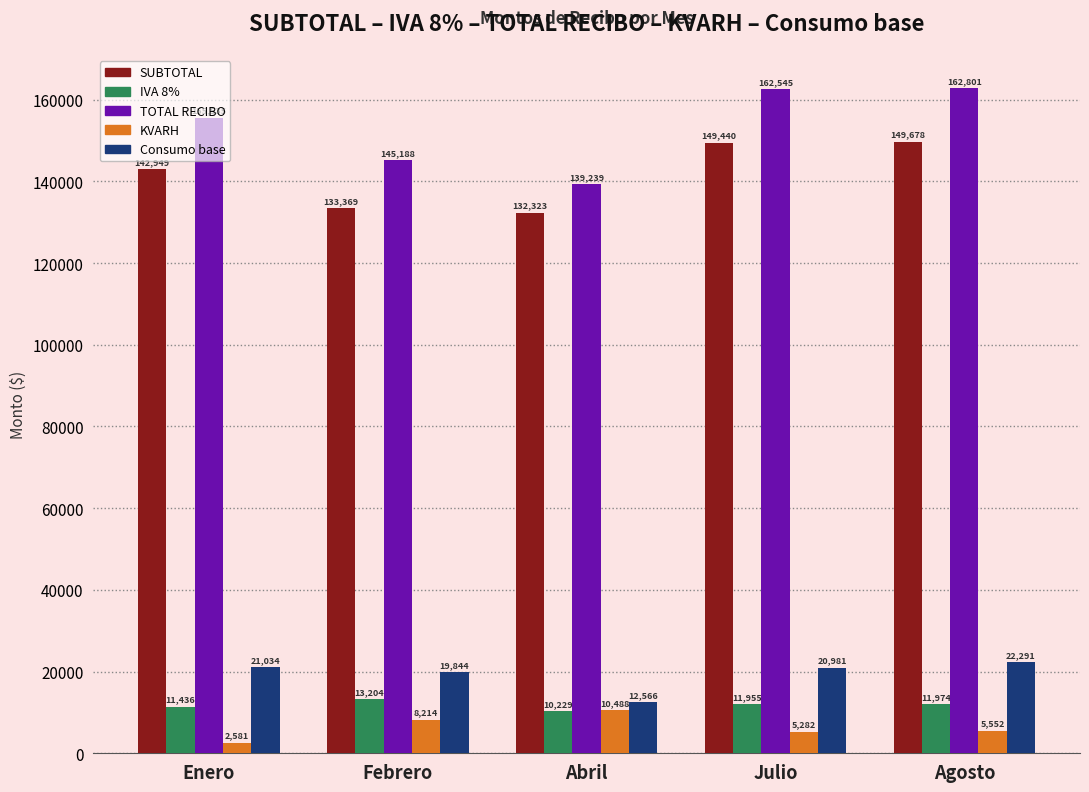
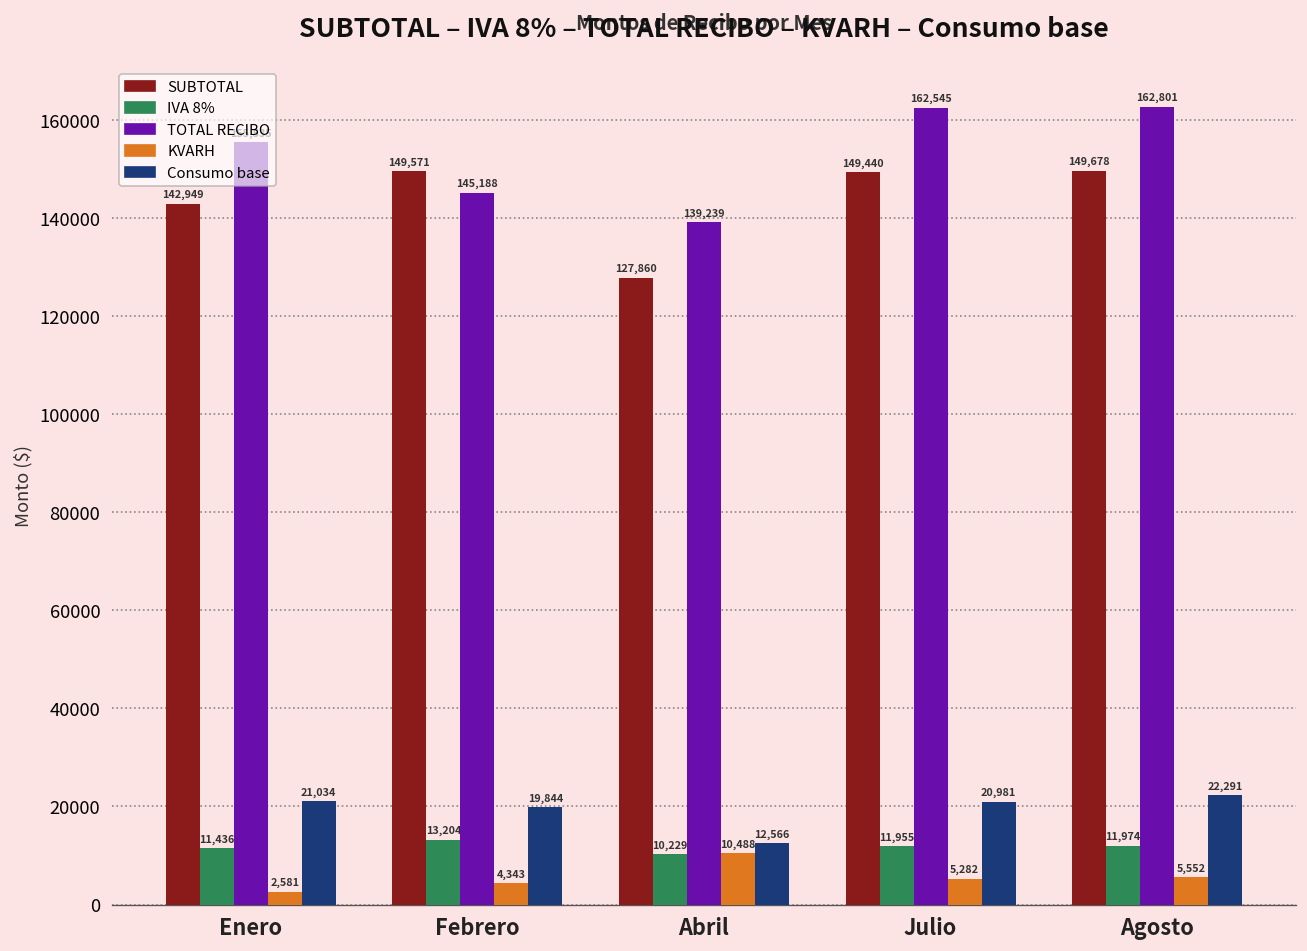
SUBTOTAL, Febrero: 133,369 -> 149,571
KVARH, Febrero: 8,214 -> 4,343
SUBTOTAL, Abril: 132,323 -> 127,860
